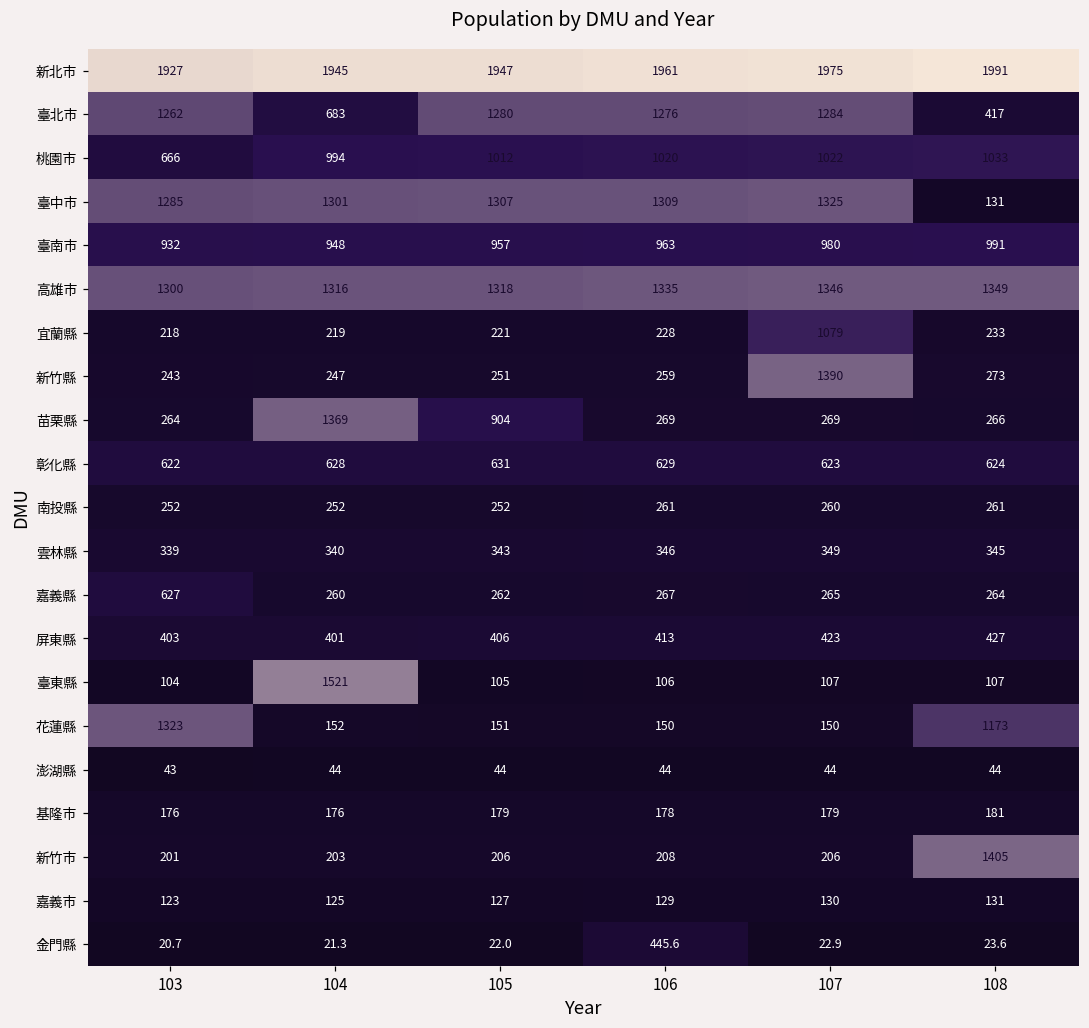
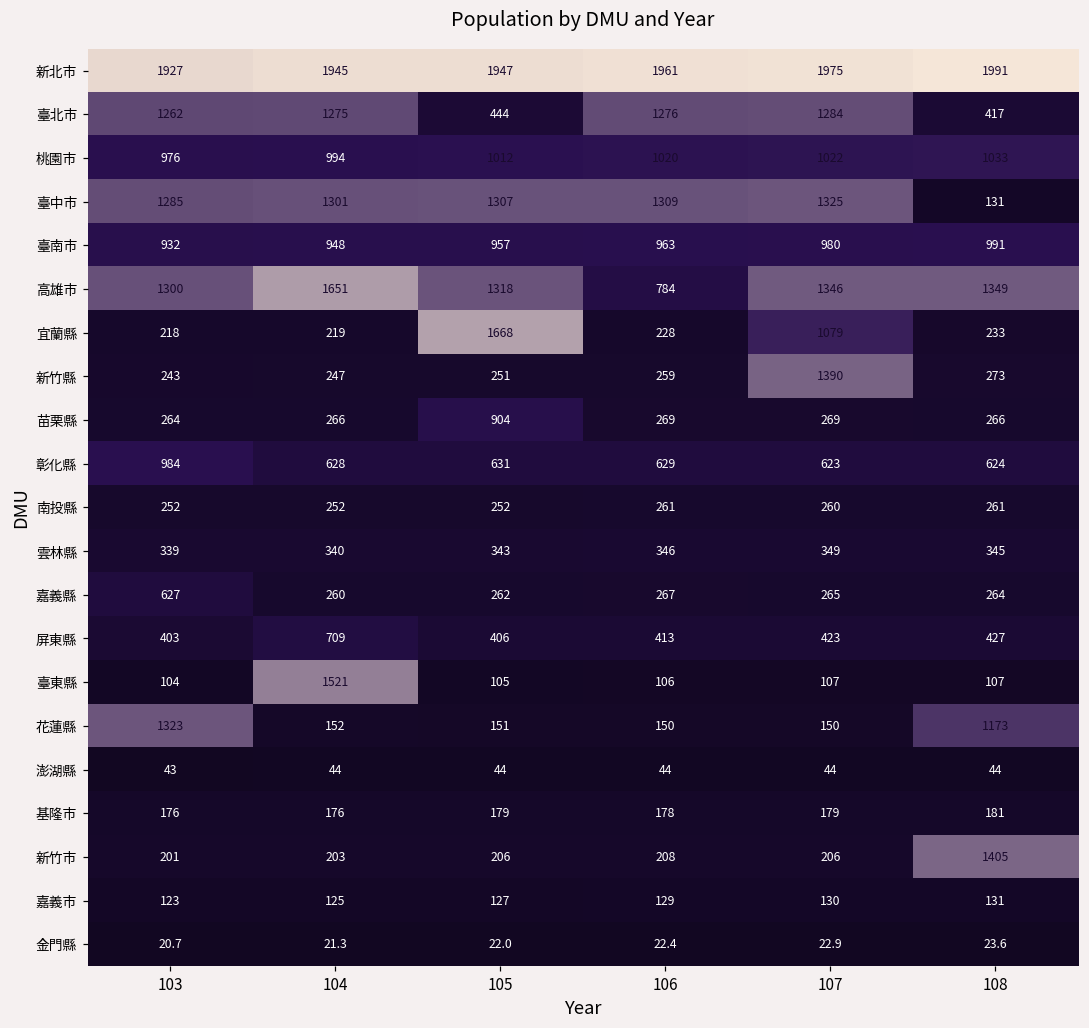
臺北市, 104: 683 -> 1275
臺北市, 105: 1280 -> 444
桃園市, 103: 666 -> 976
高雄市, 104: 1316 -> 1651
高雄市, 106: 1335 -> 784
宜蘭縣, 105: 221 -> 1668
苗栗縣, 104: 1369 -> 266
彰化縣, 103: 622 -> 984
屏東縣, 104: 401 -> 709
金門縣, 106: 445.6 -> 22.4
